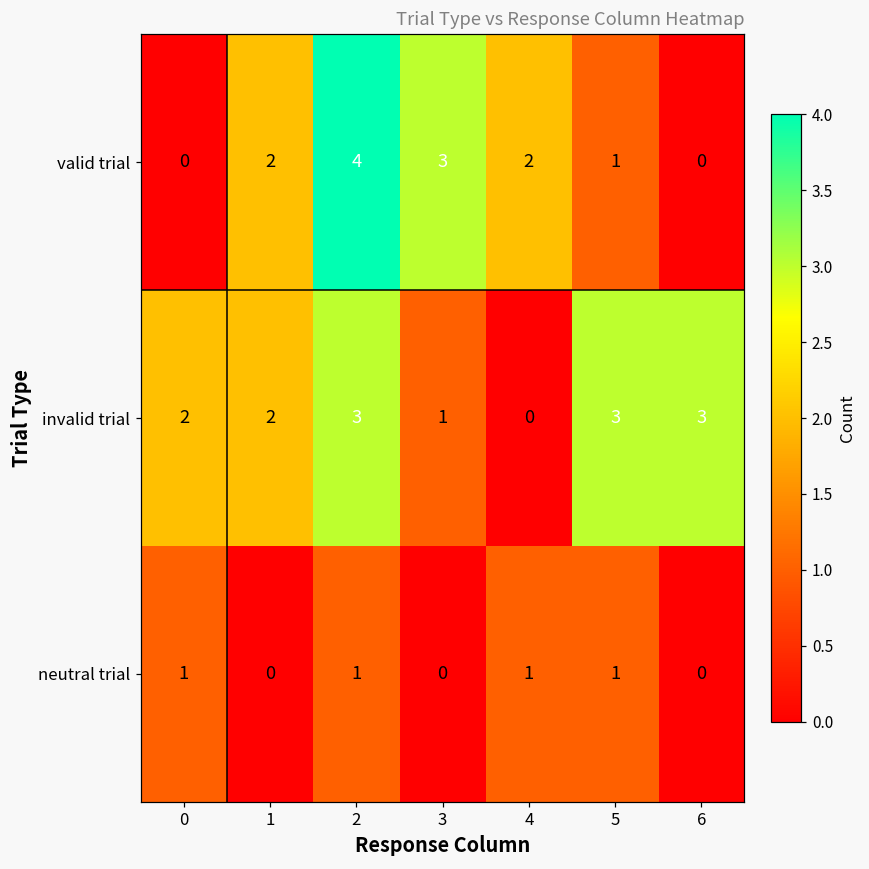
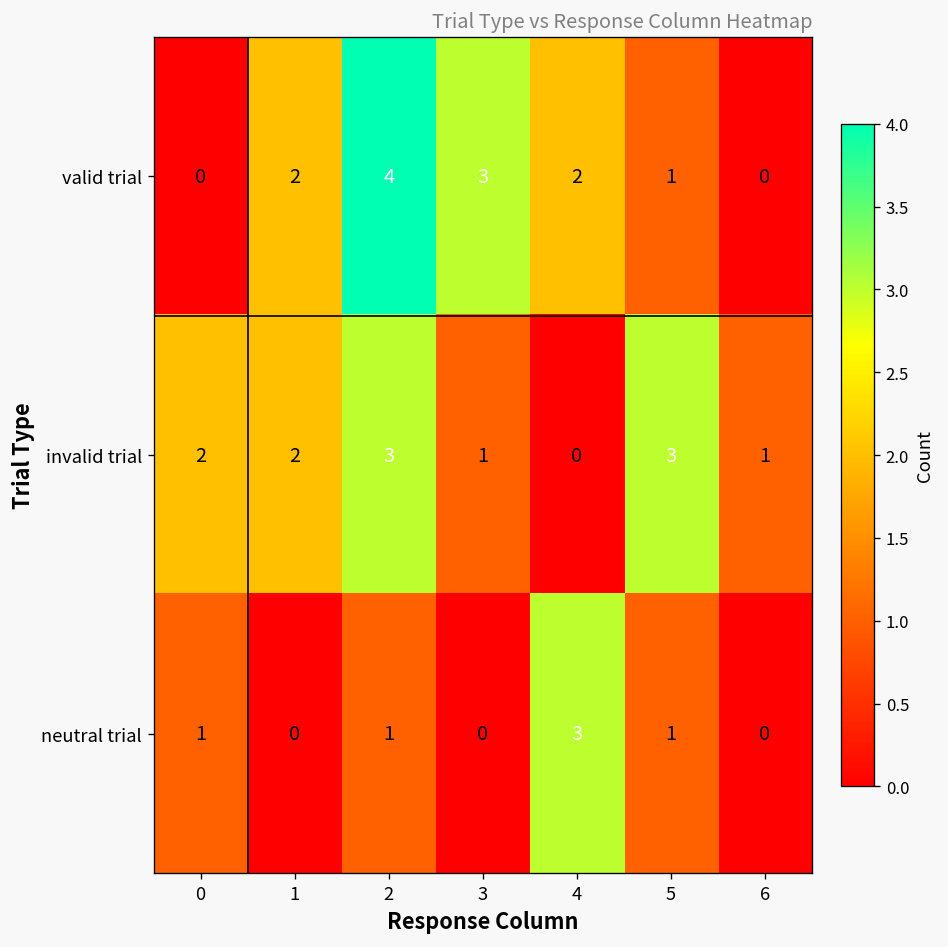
invalid trial, 6: 3 -> 1
neutral trial, 4: 1 -> 3
